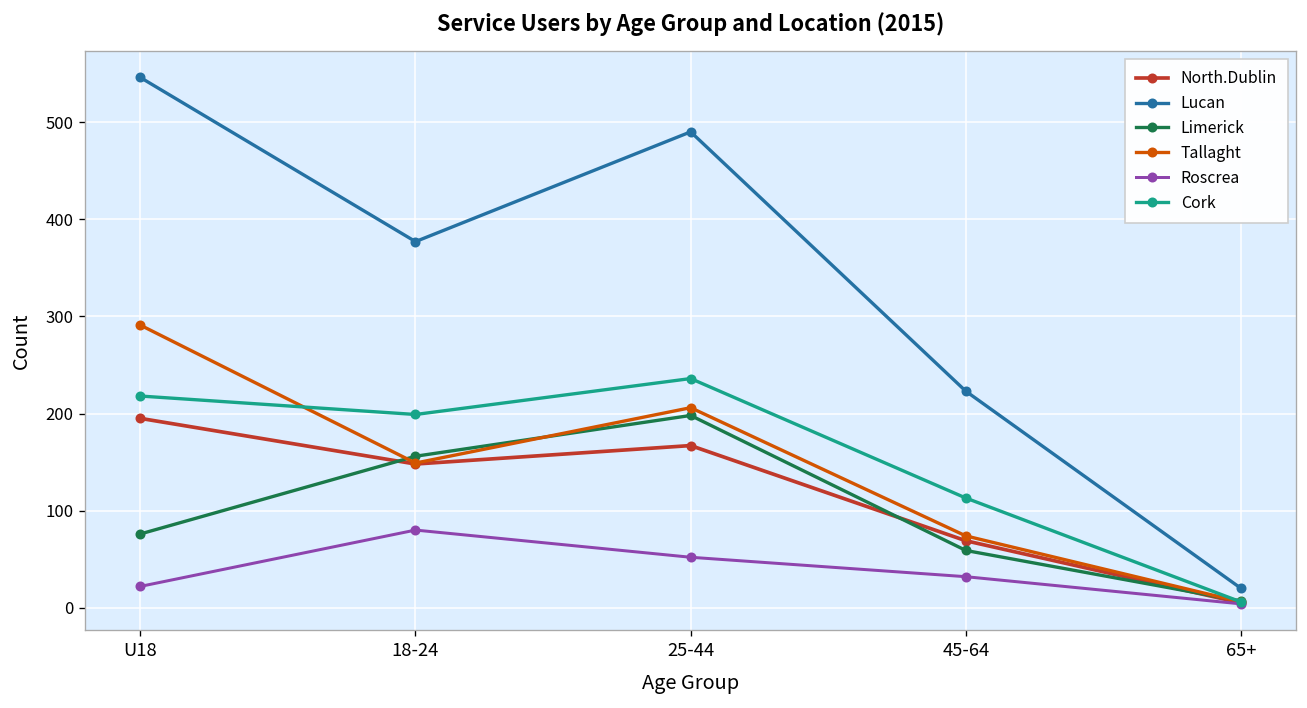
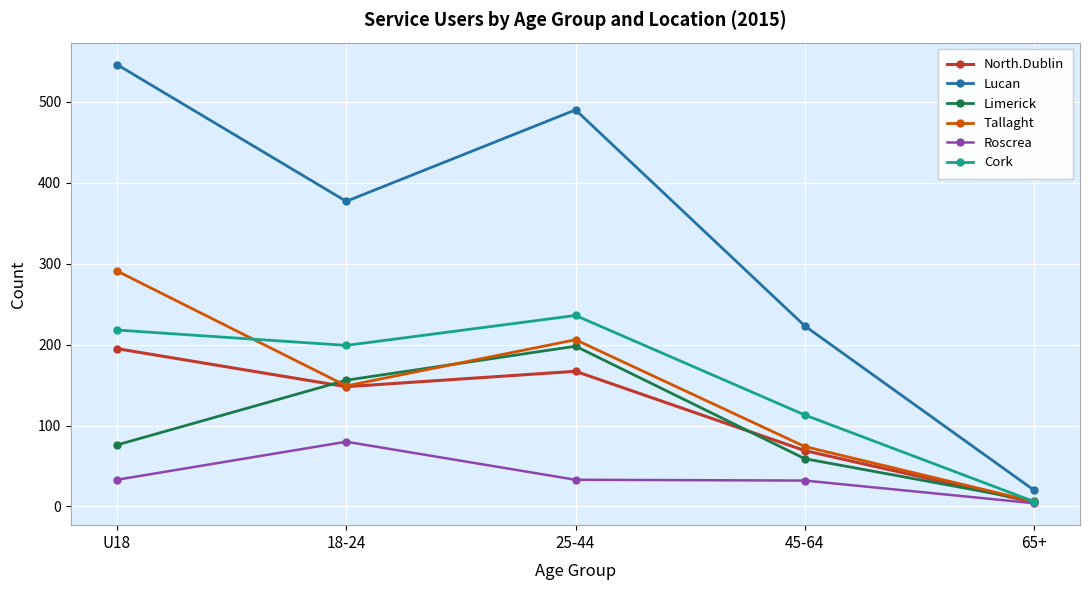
Roscrea, U18: 20 -> 30
Roscrea, 25-44: 50 -> 30
